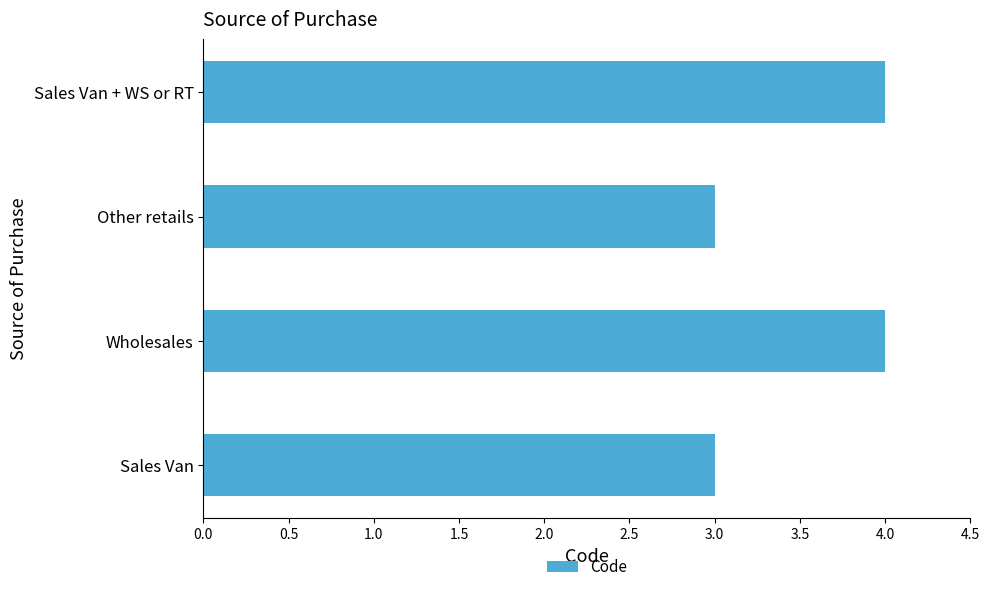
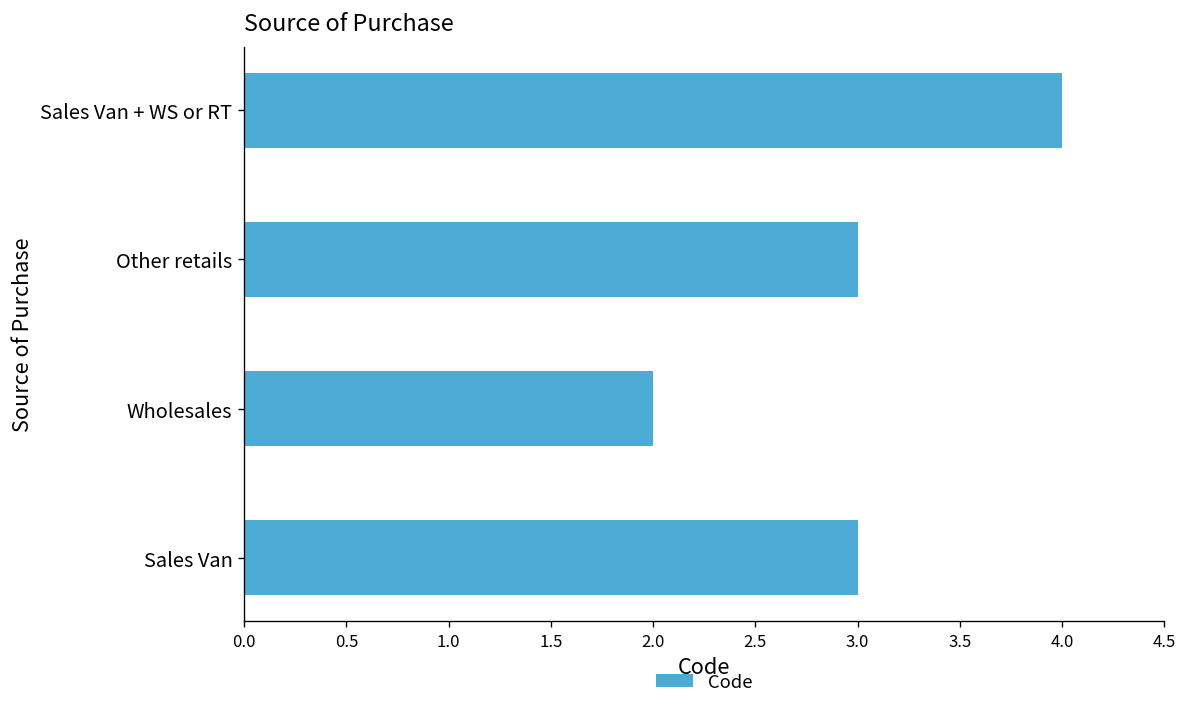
Wholesales: 4 -> 2
